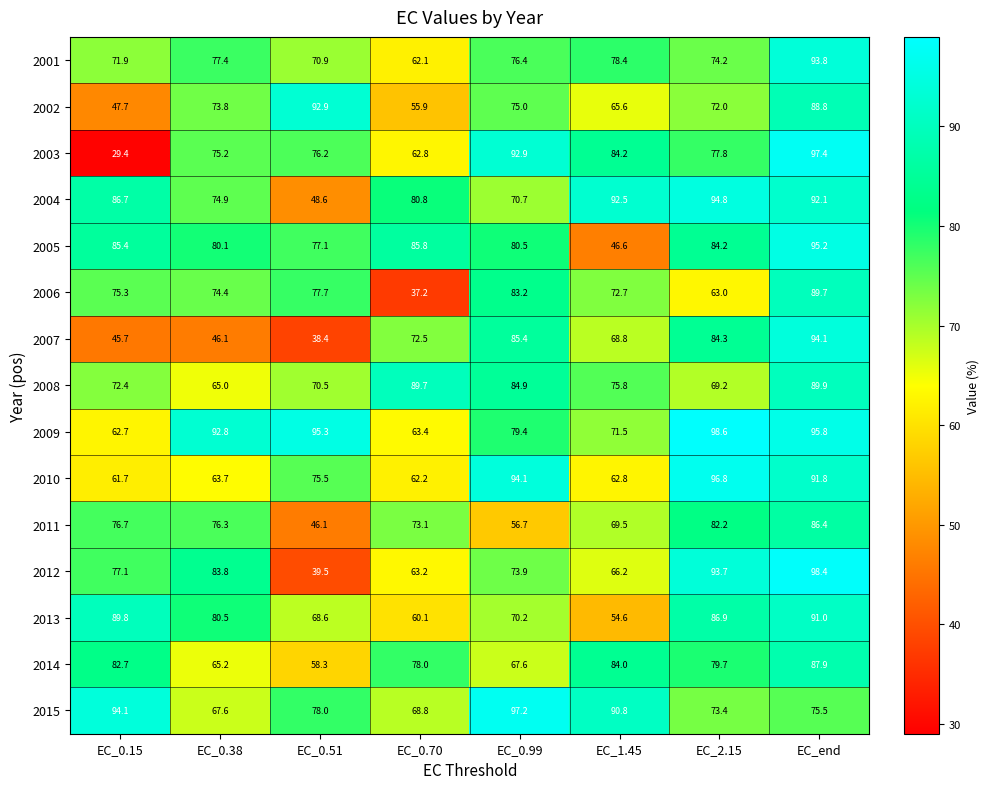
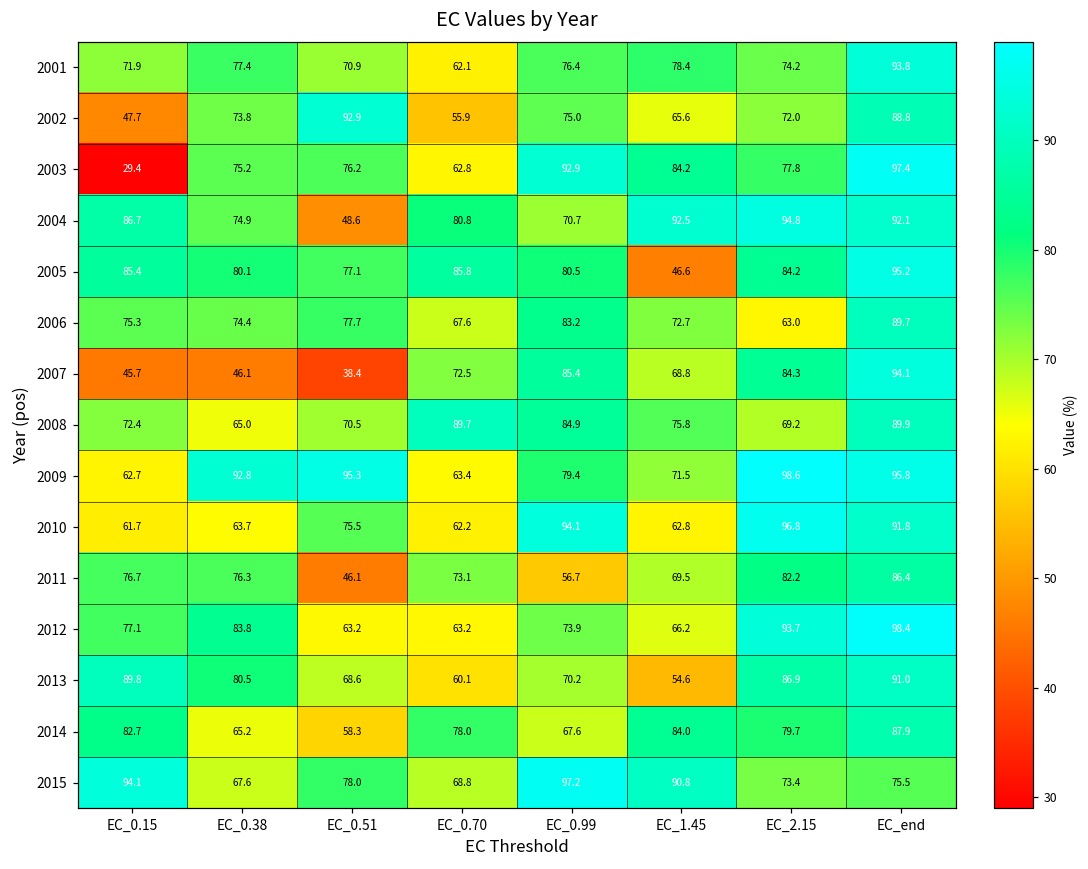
2006, EC_0.70: 37.2 -> 67.6
2012, EC_0.51: 39.5 -> 63.2
